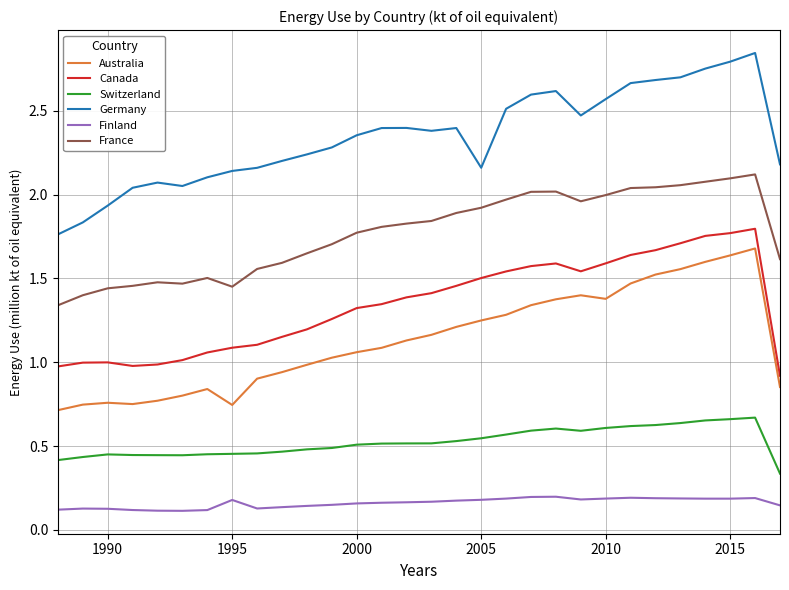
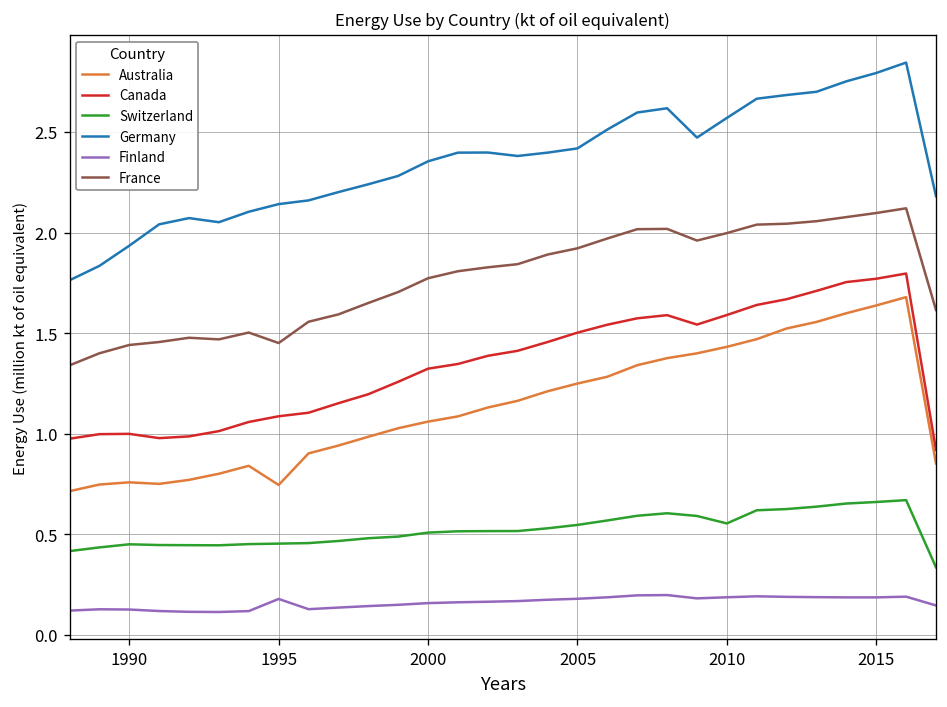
Germany, 2005: 2.16 -> 2.42
Australia, 2010: 1.38 -> 1.43
Switzerland, 2010: 0.61 -> 0.55
